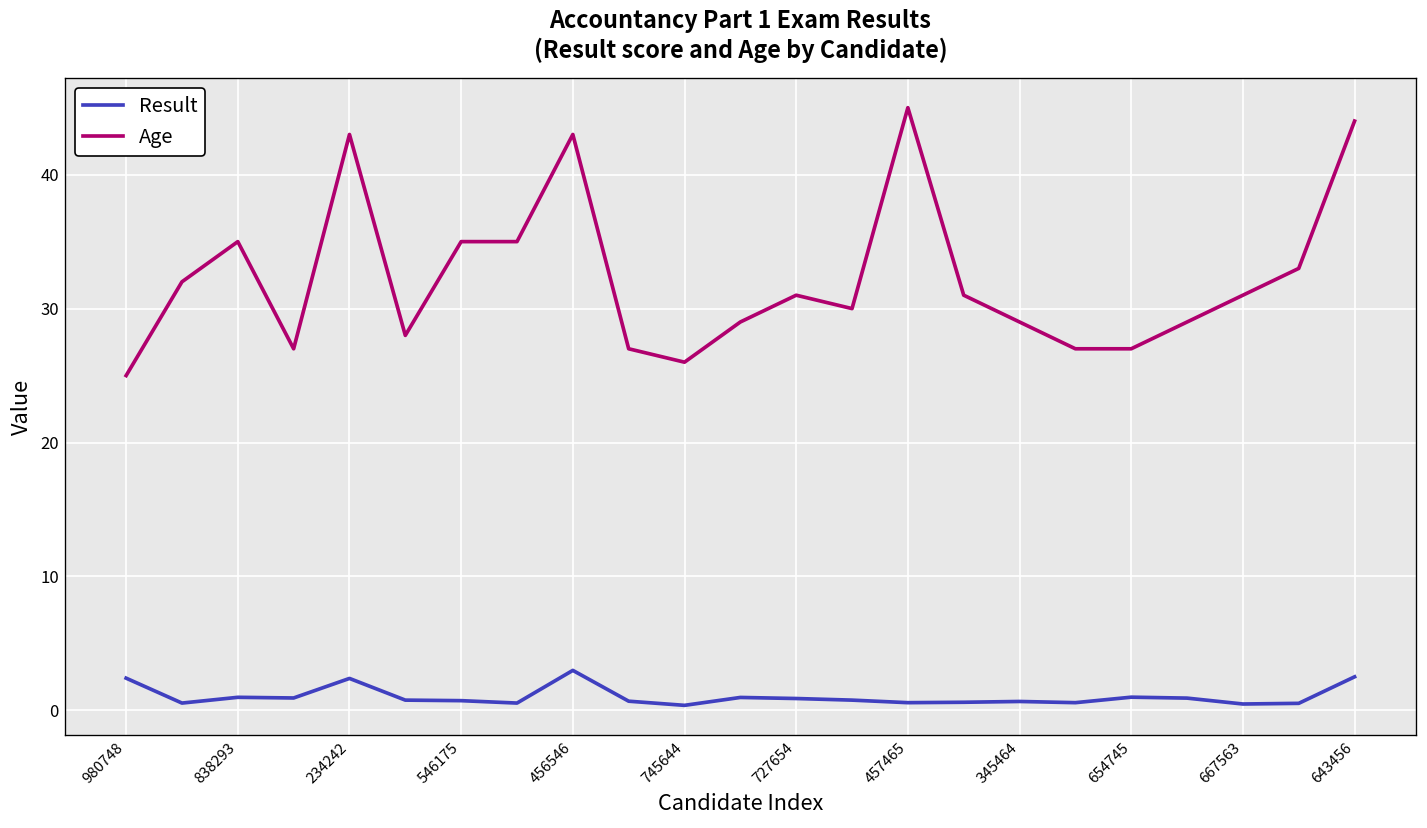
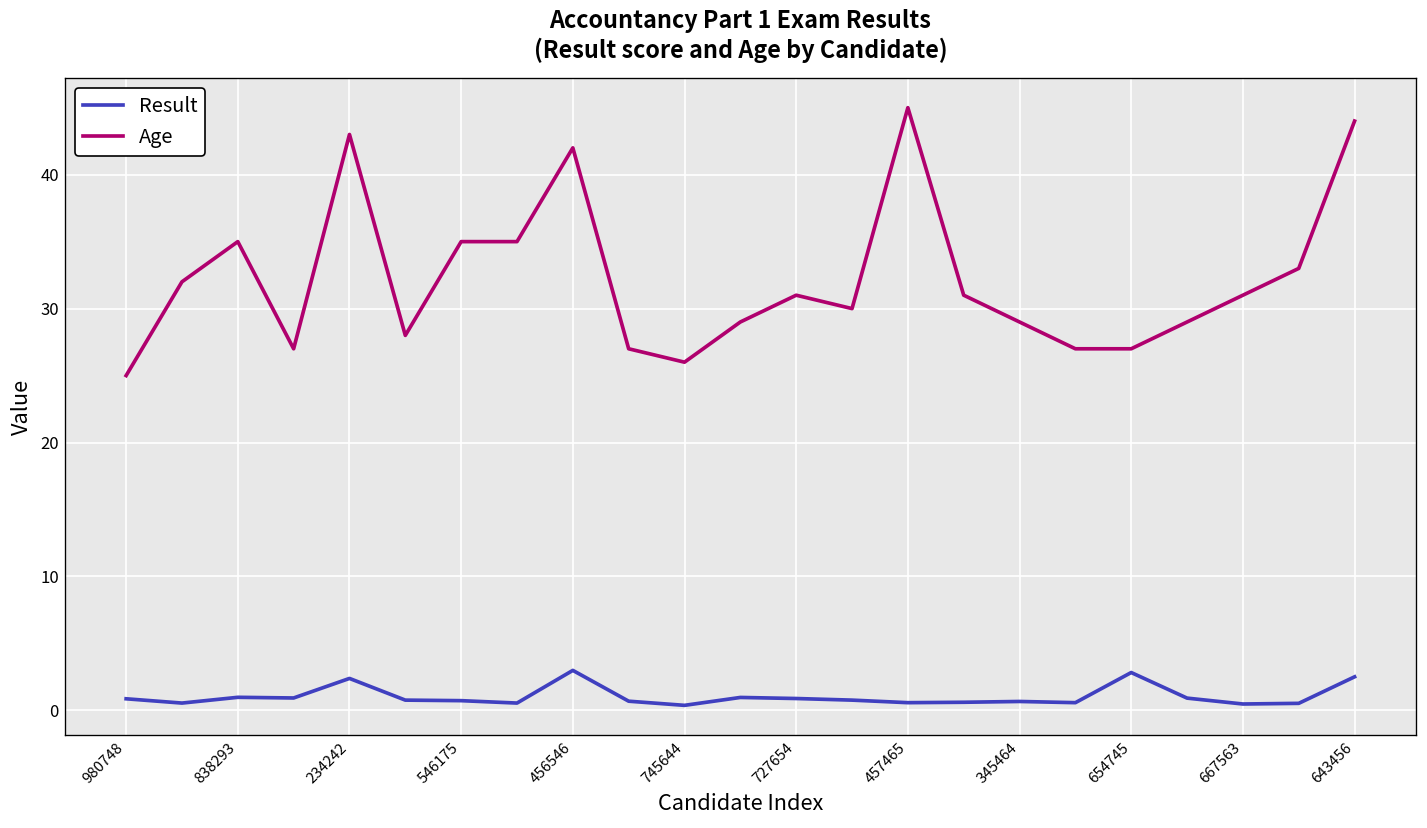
Result, 980748: 2.4 -> 0.9
Age, 456546: 43 -> 42
Result, 654745: 1.0 -> 2.8
